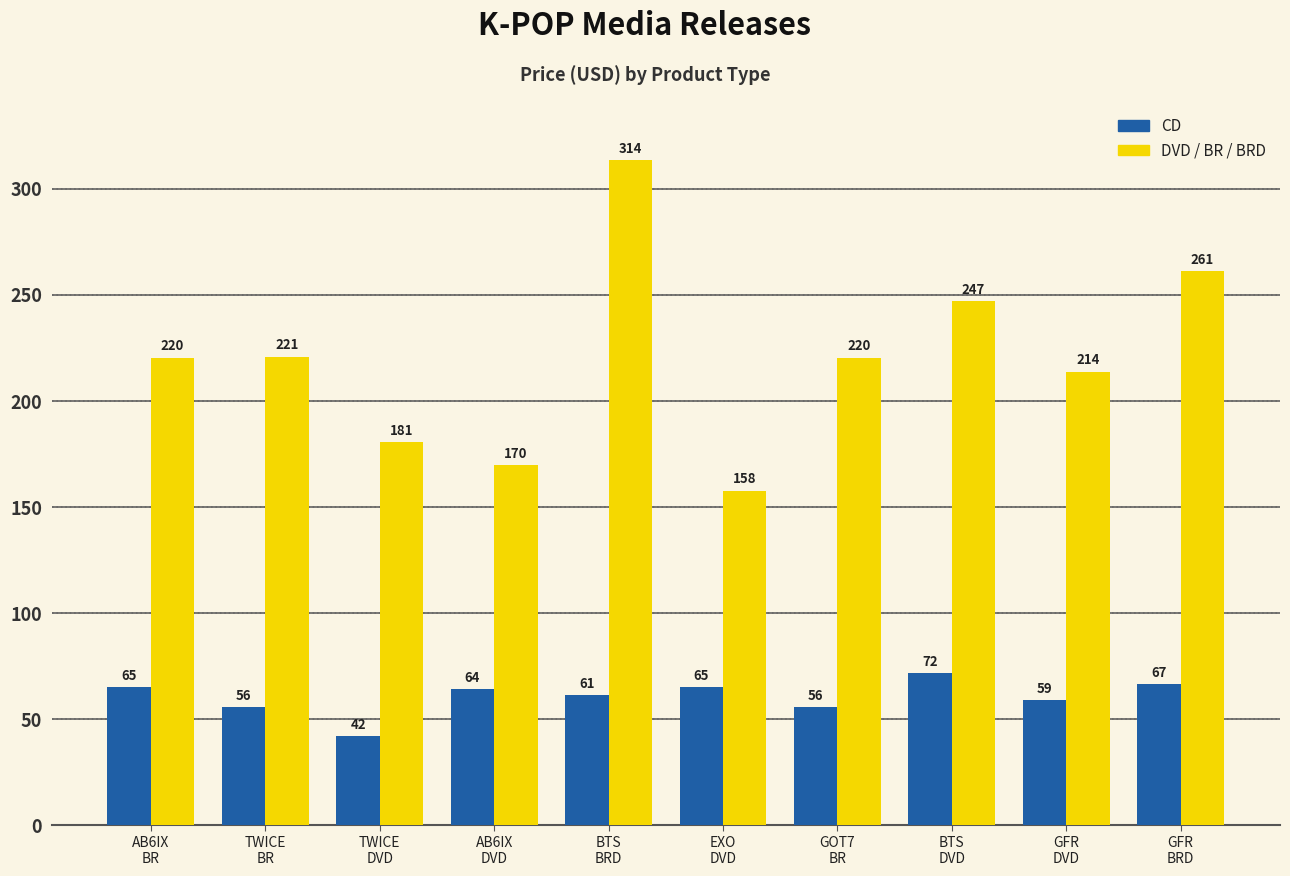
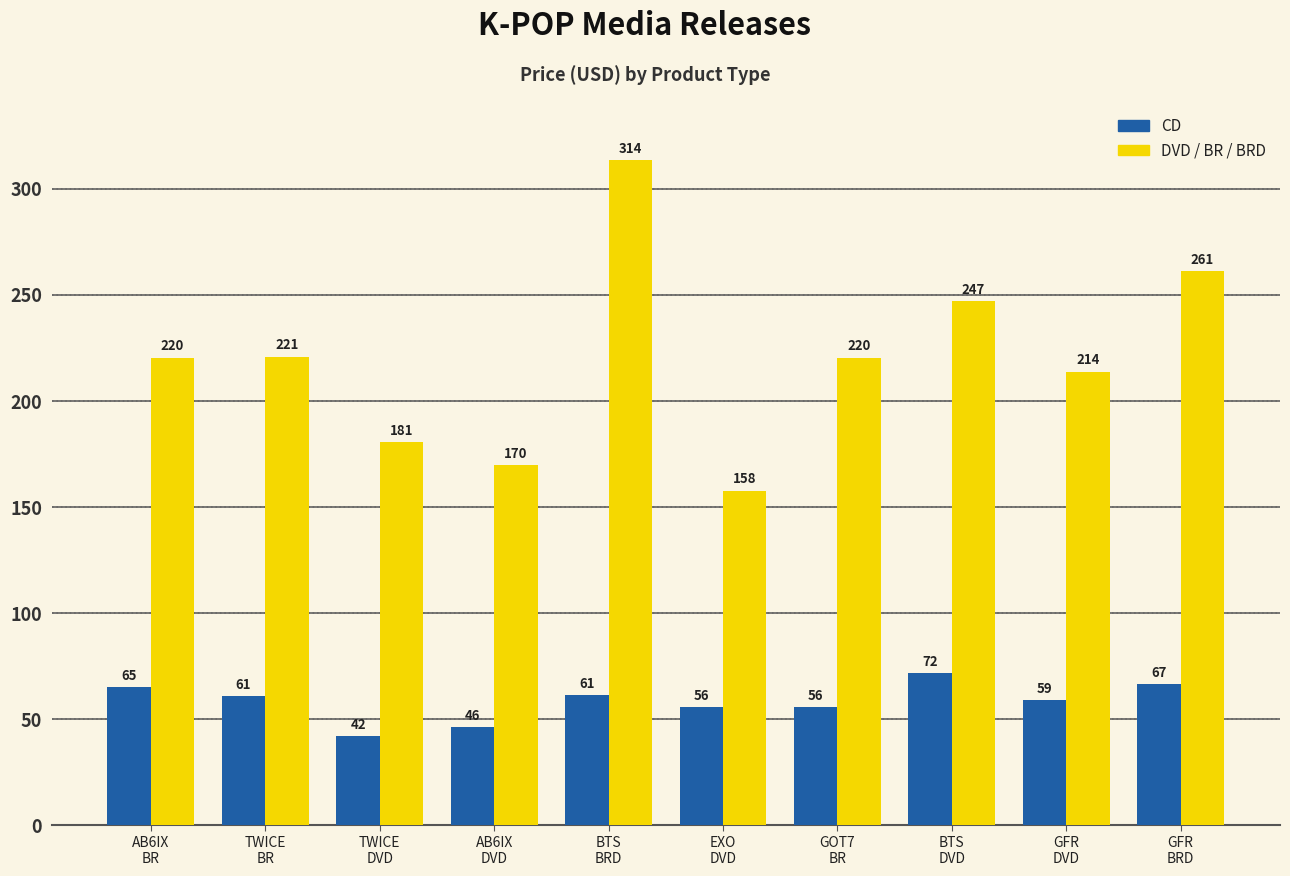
CD, TWICE BR: 56 -> 61
CD, AB6IX DVD: 64 -> 46
CD, EXO DVD: 65 -> 56
